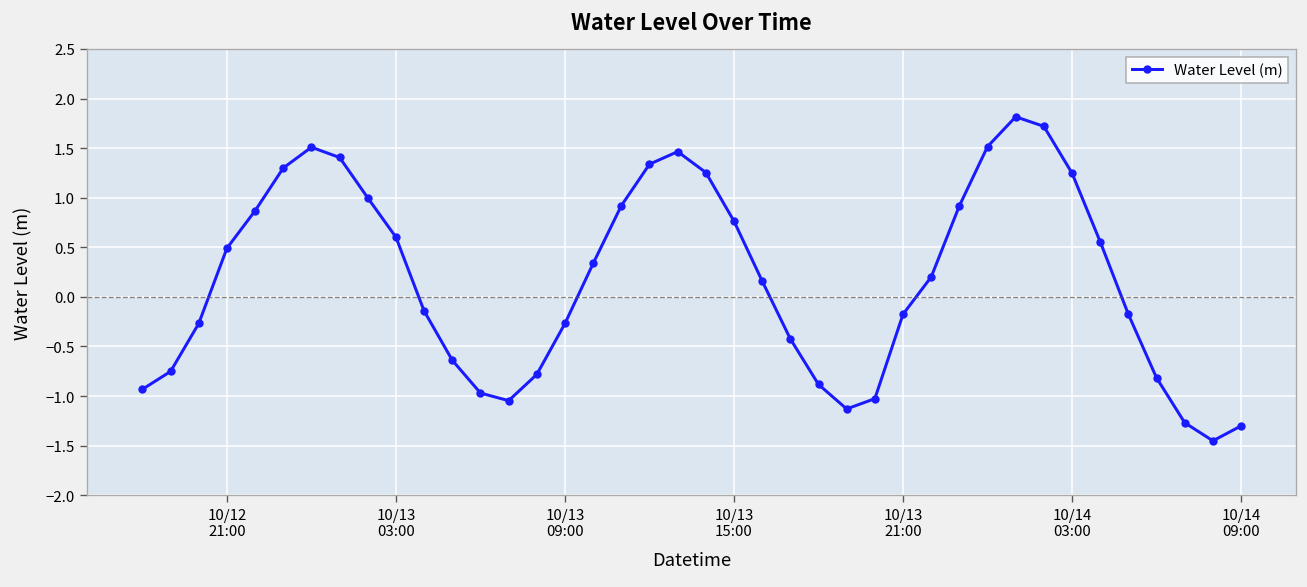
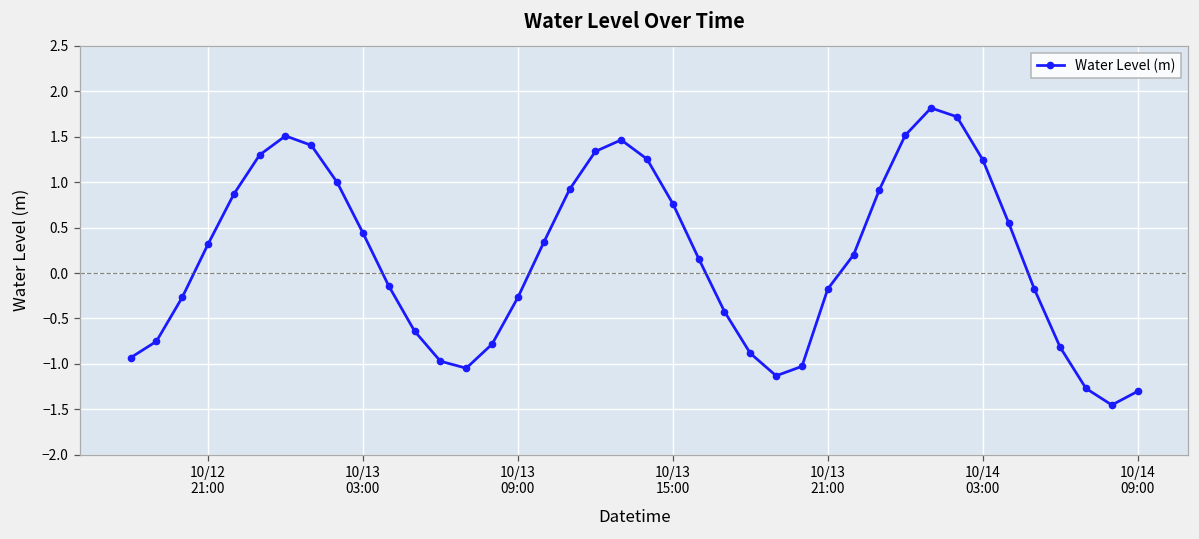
10/12 21:00: 0.5 -> 0.3
10/13 03:00: 0.6 -> 0.4
